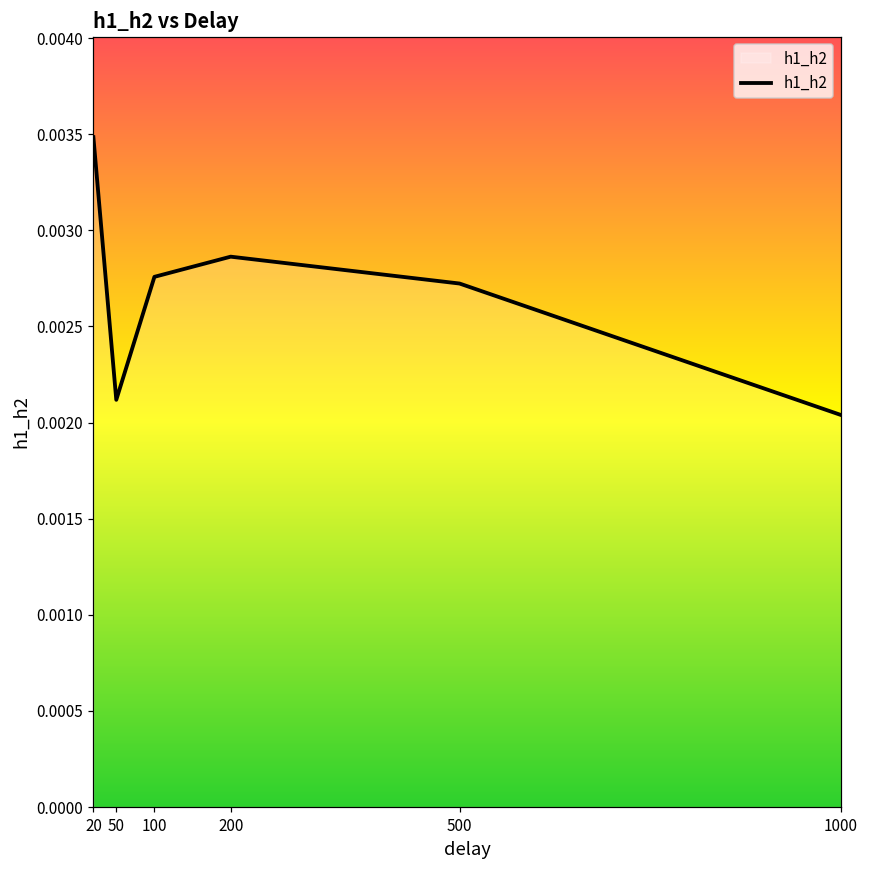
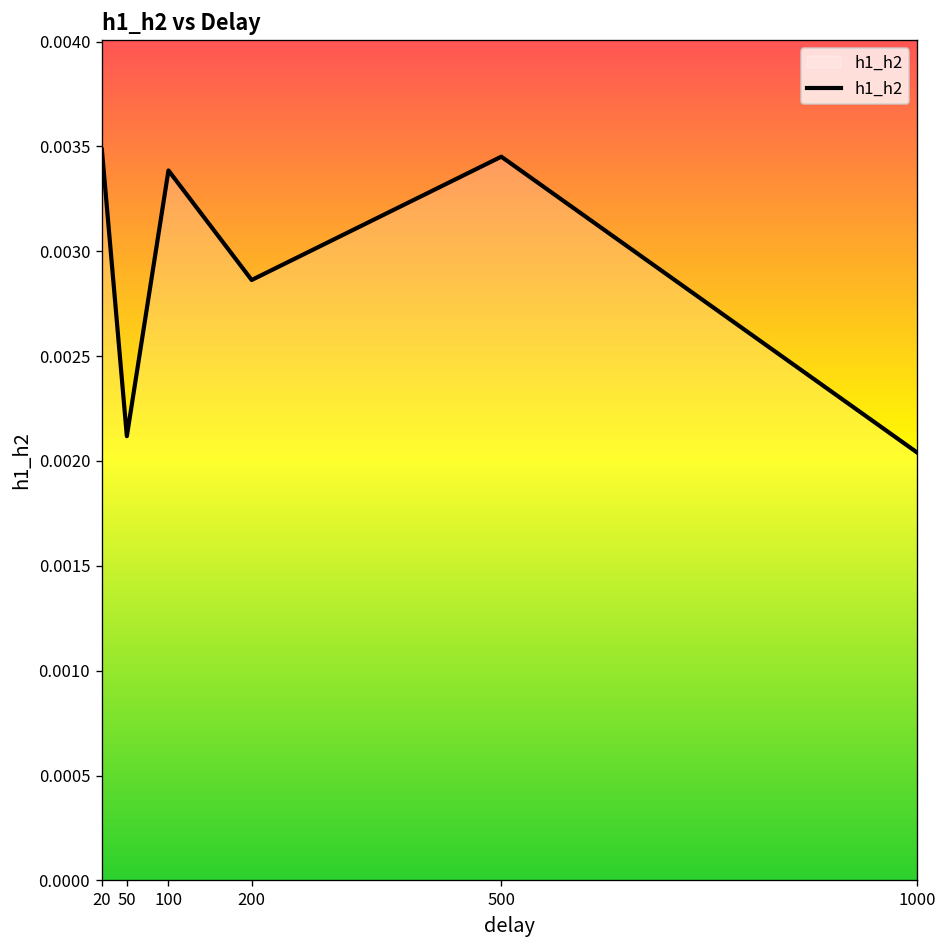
100: 0.00276 -> 0.00339
500: 0.00272 -> 0.00345
